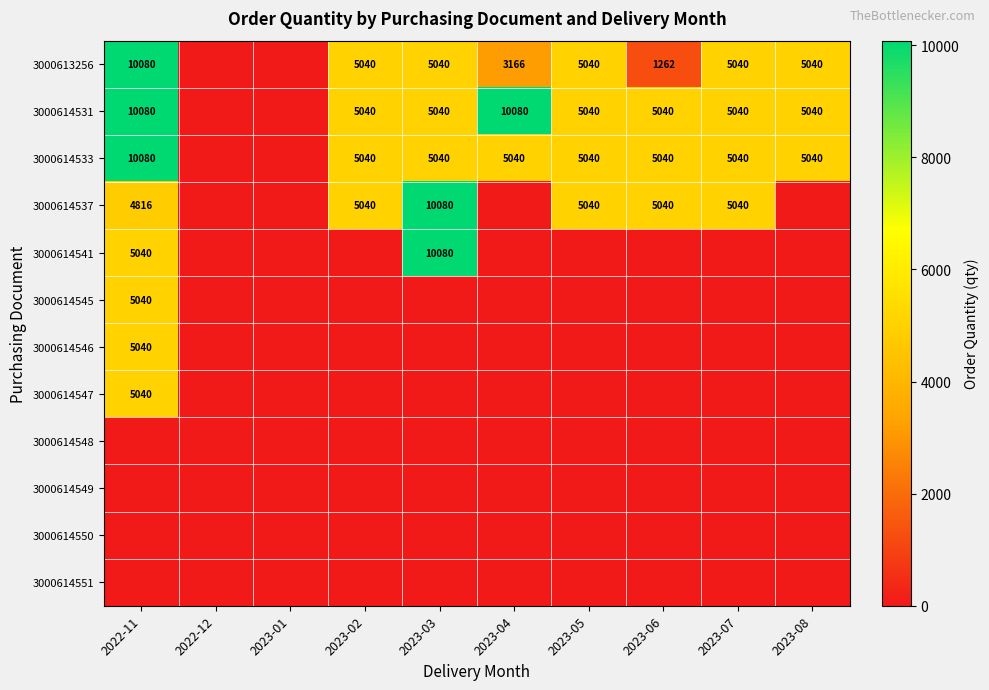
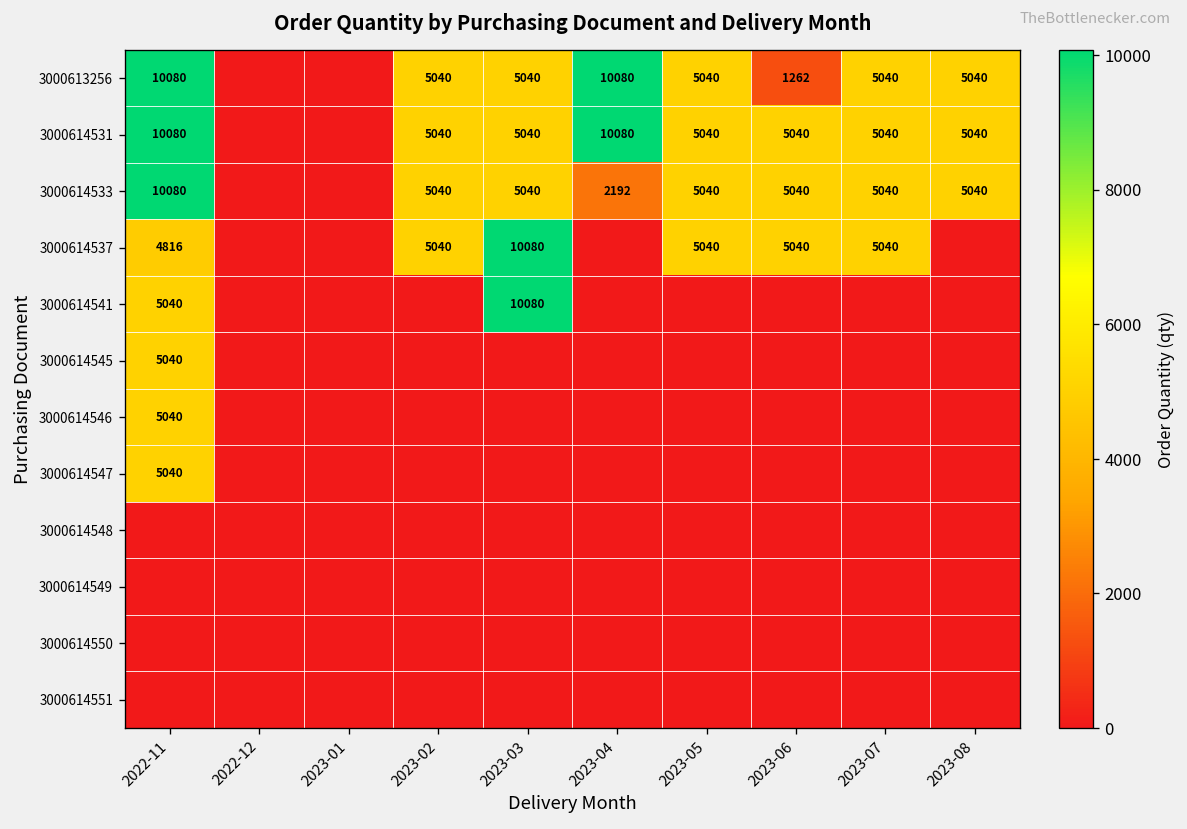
3000613256, 2023-04: 3166 -> 10080
3000614533, 2023-04: 5040 -> 2192
